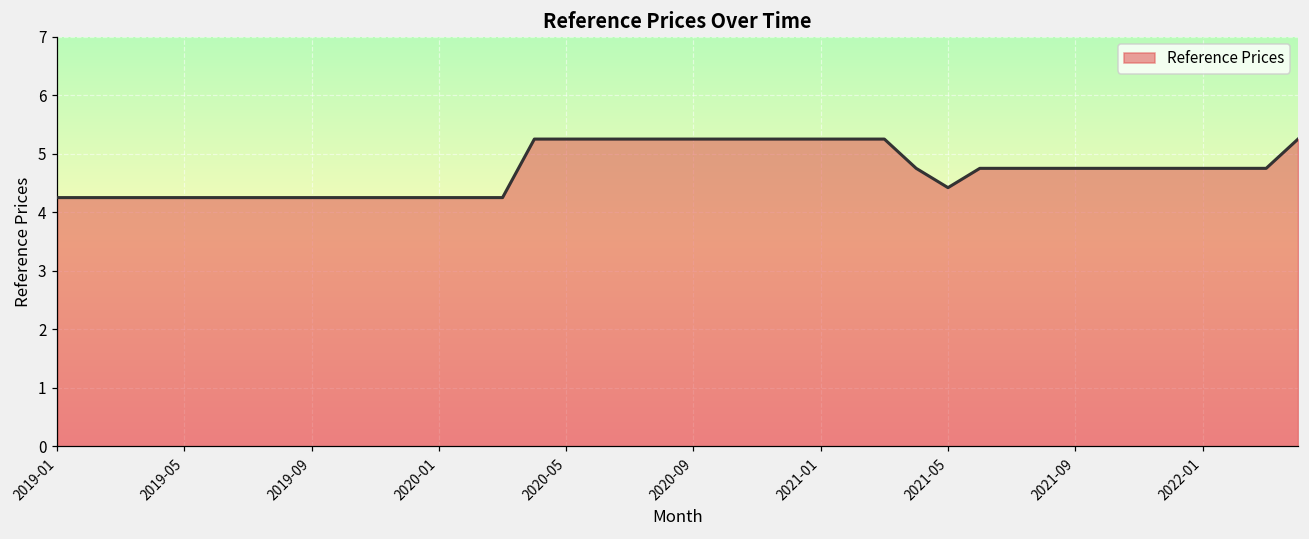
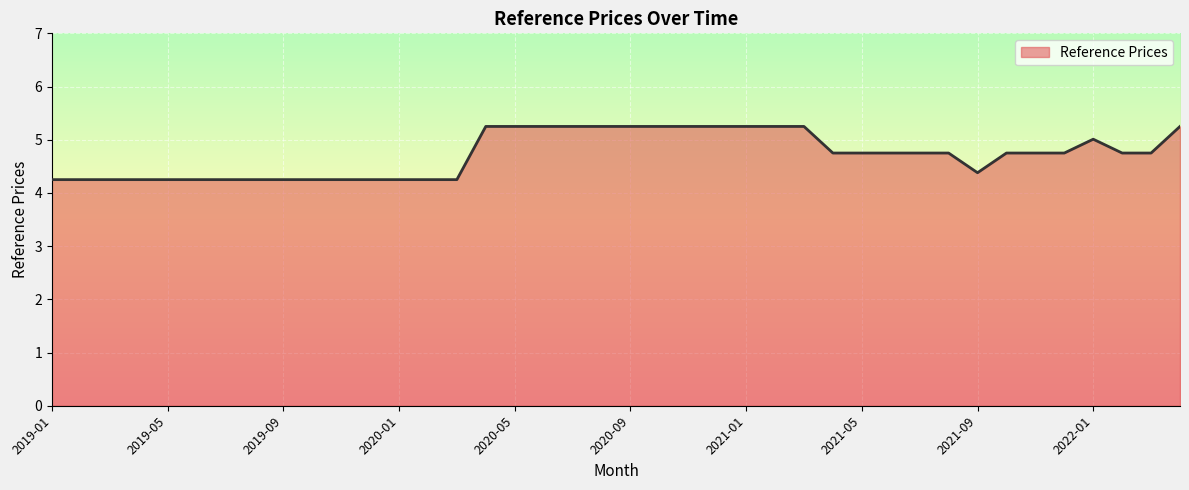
2021-05: 4.4 -> 4.8
2021-09: 4.8 -> 4.4
2022-01: 4.8 -> 5.0
